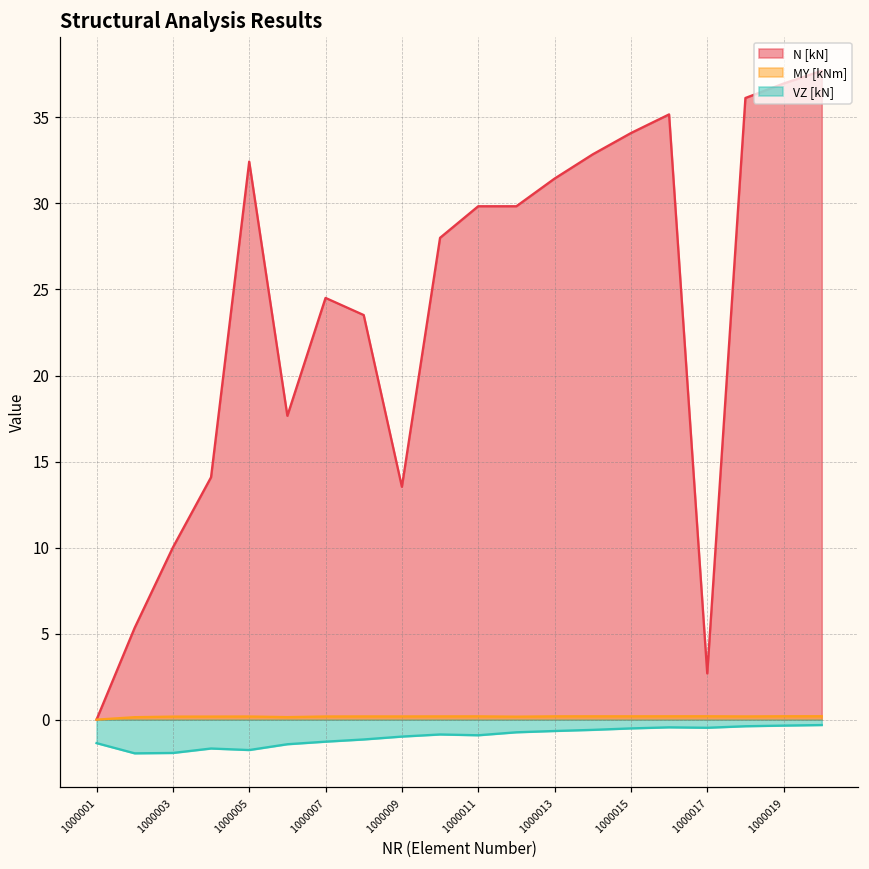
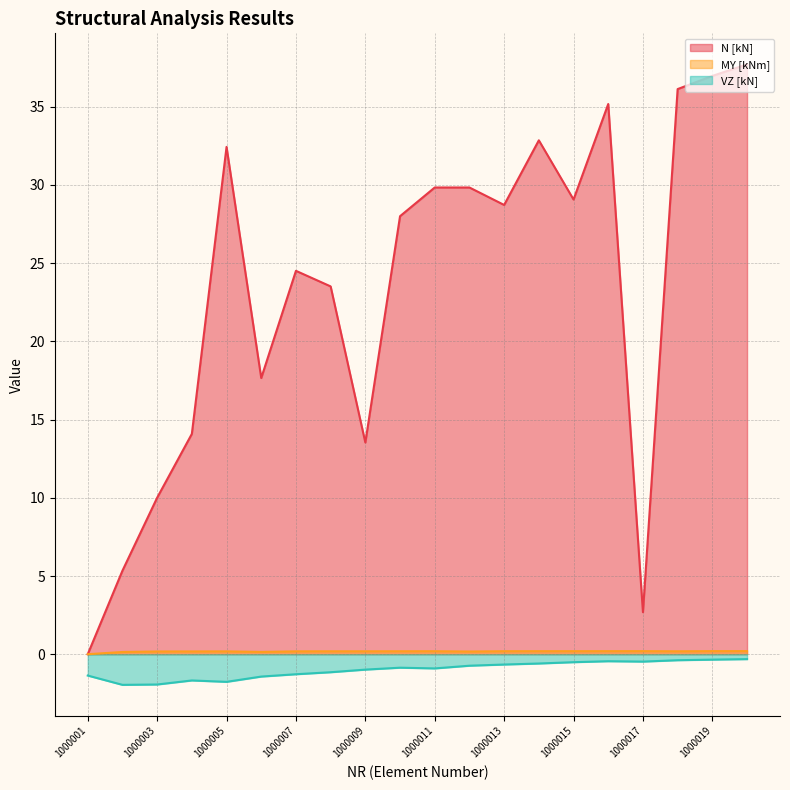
N [kN], 1000013: 31.4 -> 28.7
N [kN], 1000015: 34.1 -> 29.1
